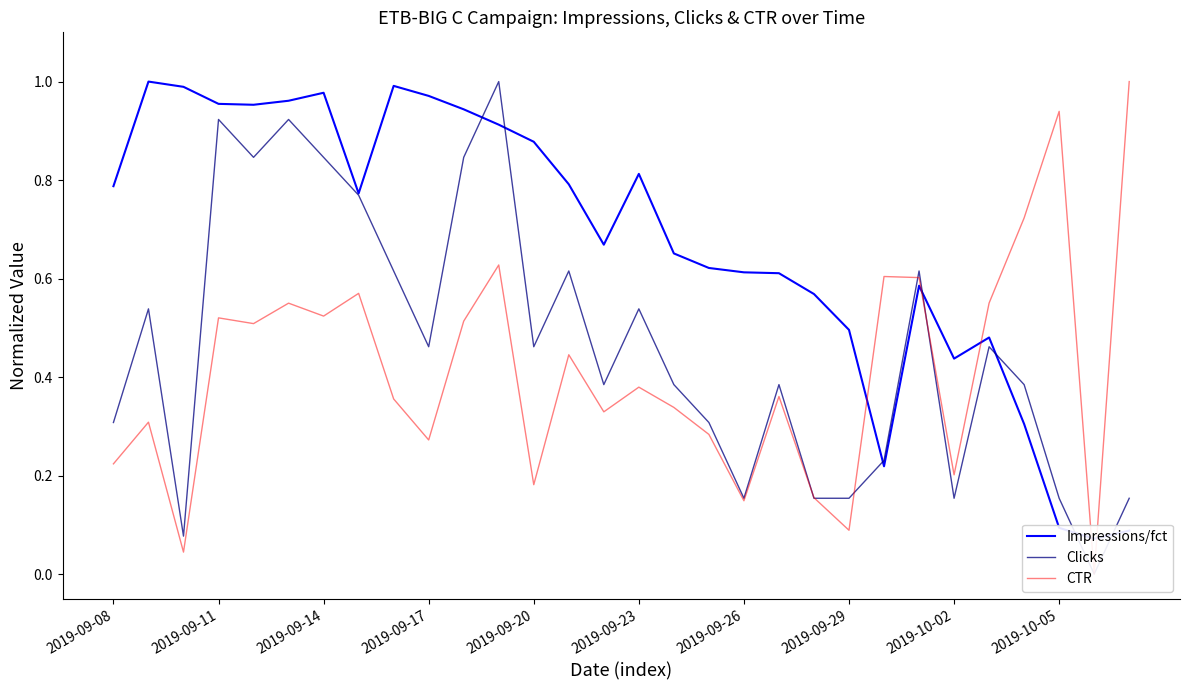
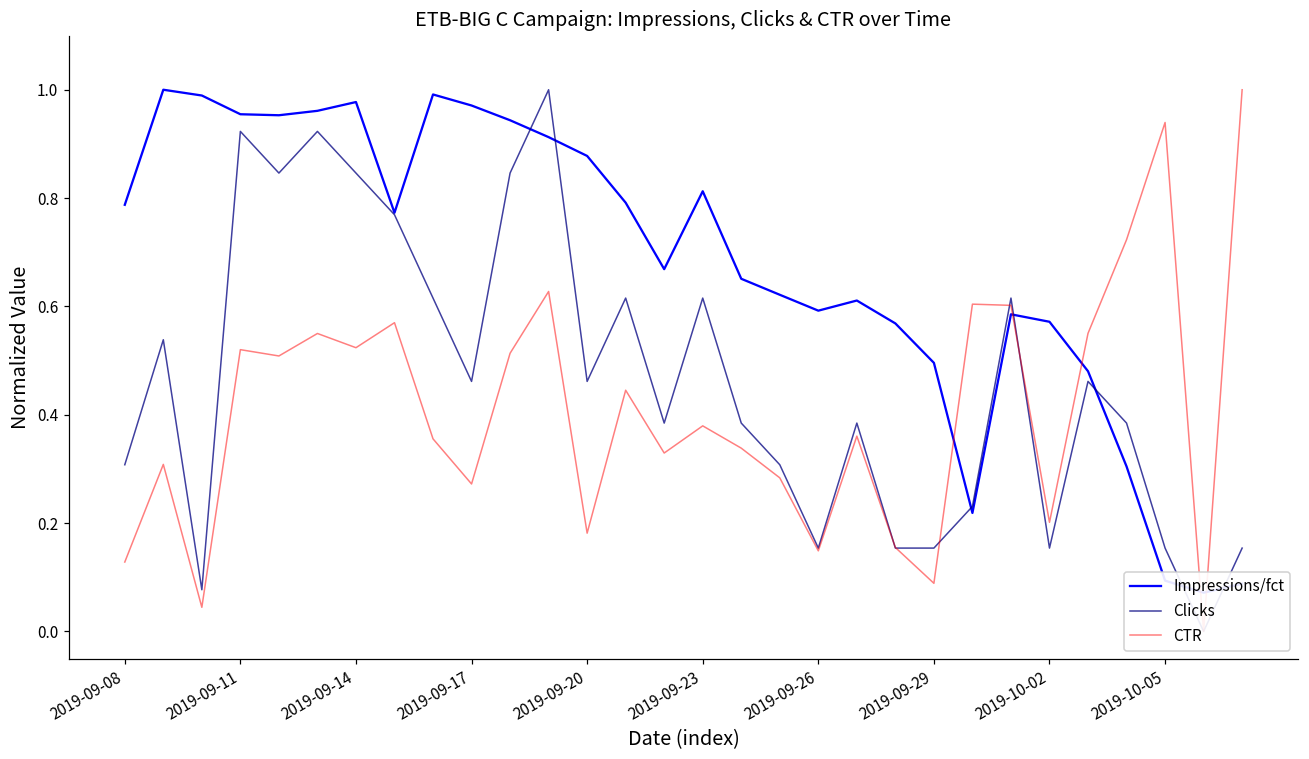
CTR, 2019-09-08: 0.22 -> 0.13
Clicks, 2019-09-23: 0.54 -> 0.62
Impressions/fct, 2019-09-26: 0.61 -> 0.59
Impressions/fct, 2019-10-02: 0.44 -> 0.57
